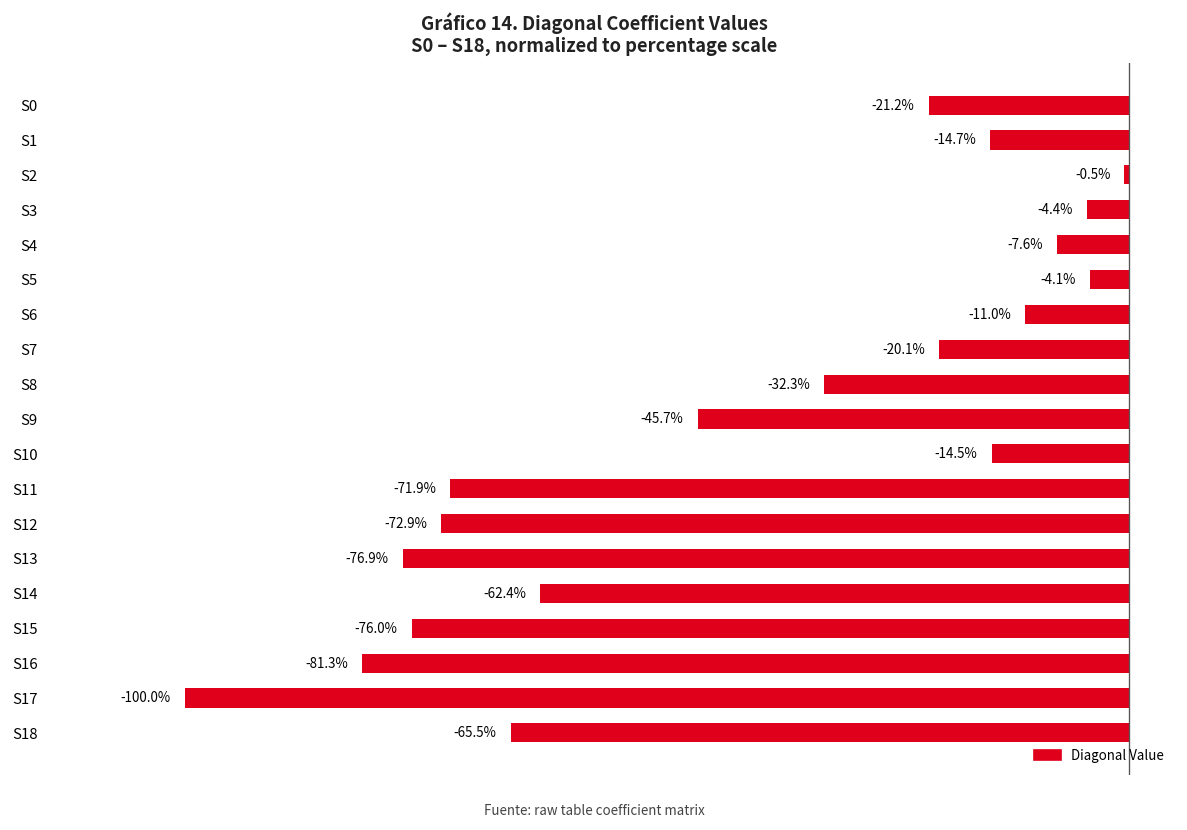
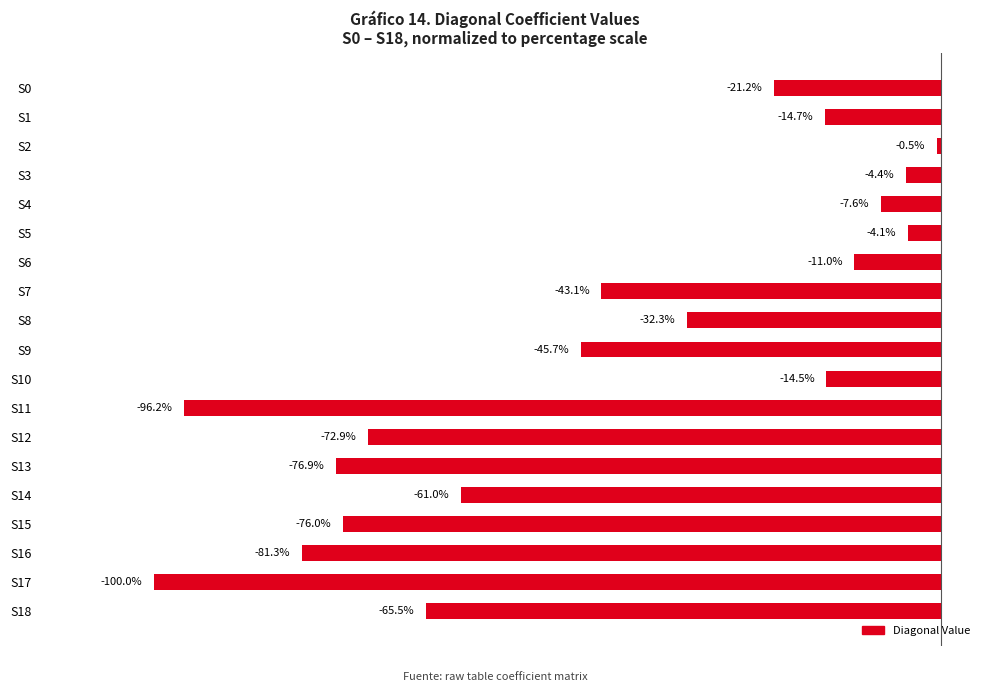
S7: -20.1% -> -43.1%
S11: -71.9% -> -96.2%
S14: -62.4% -> -61.0%
